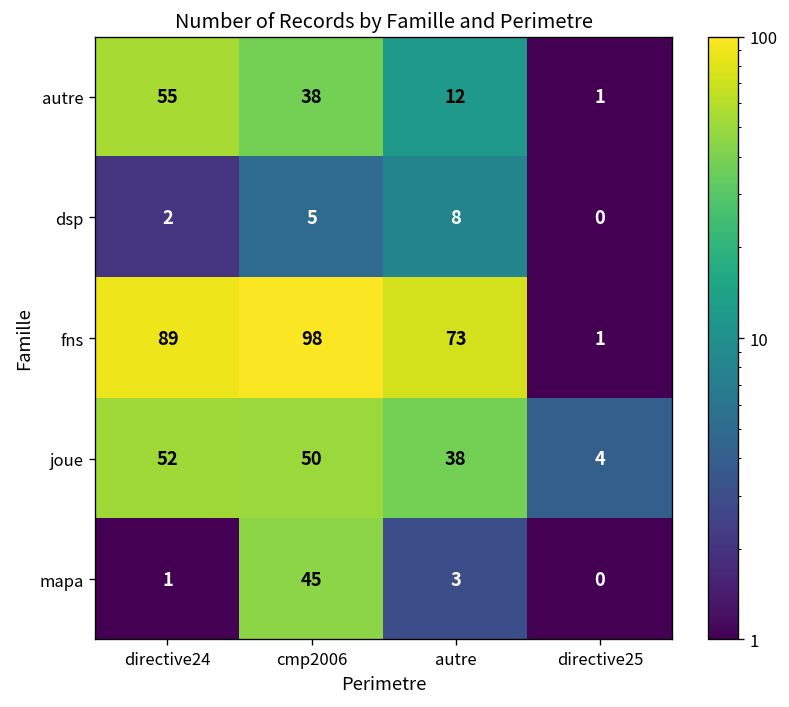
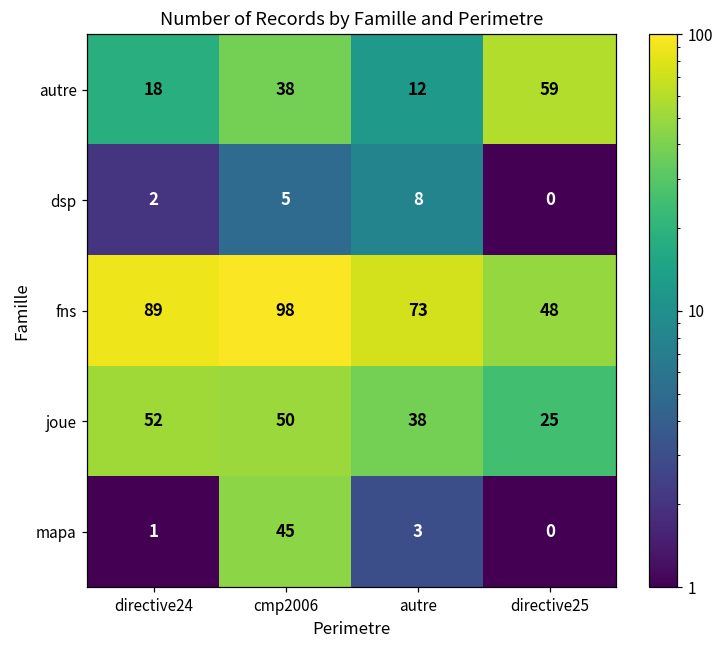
autre, directive24: 55 -> 18
autre, directive25: 1 -> 59
fns, directive25: 1 -> 48
joue, directive25: 4 -> 25
